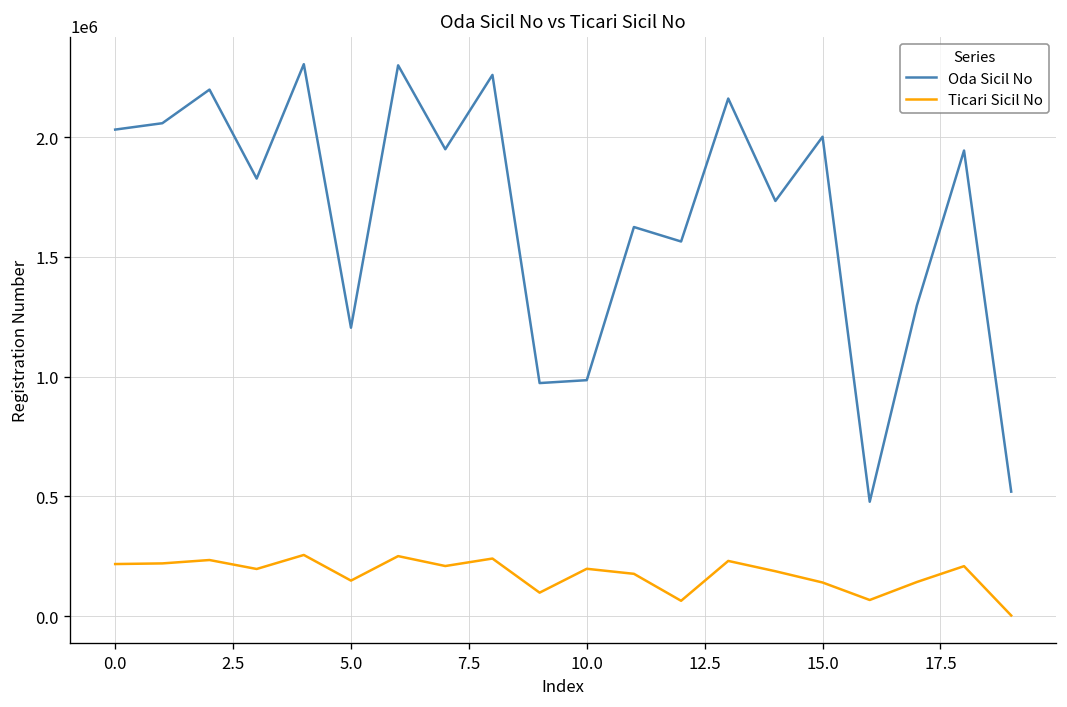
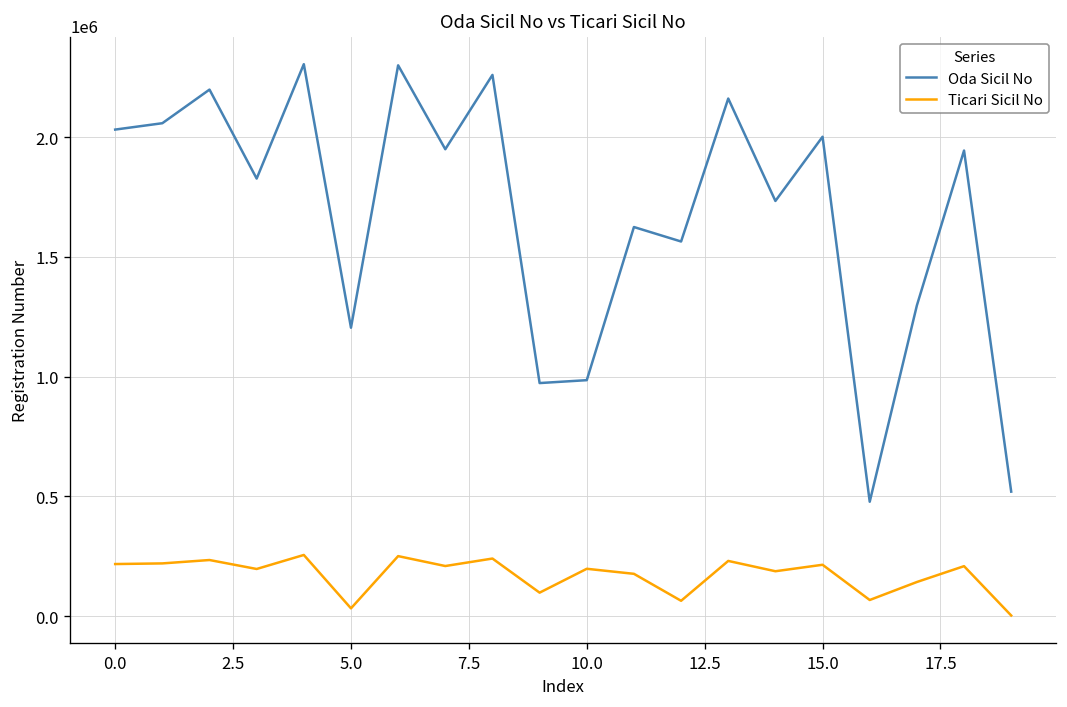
Ticari Sicil No, 5.0: 150000 -> 30000
Ticari Sicil No, 15.0: 140000 -> 210000
